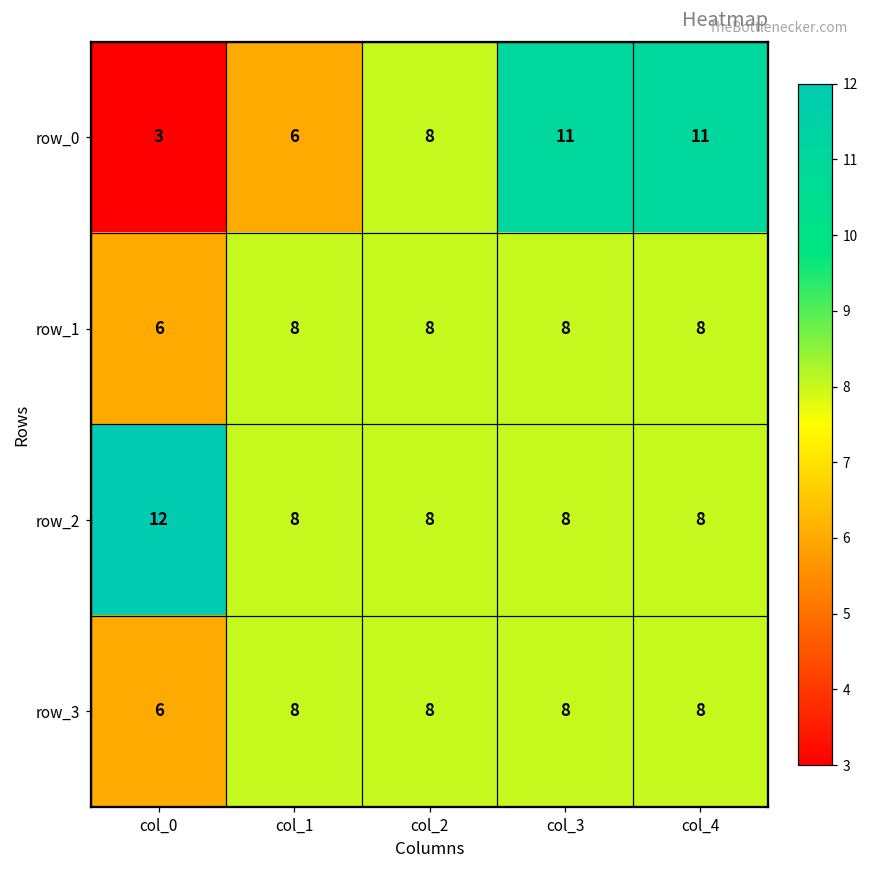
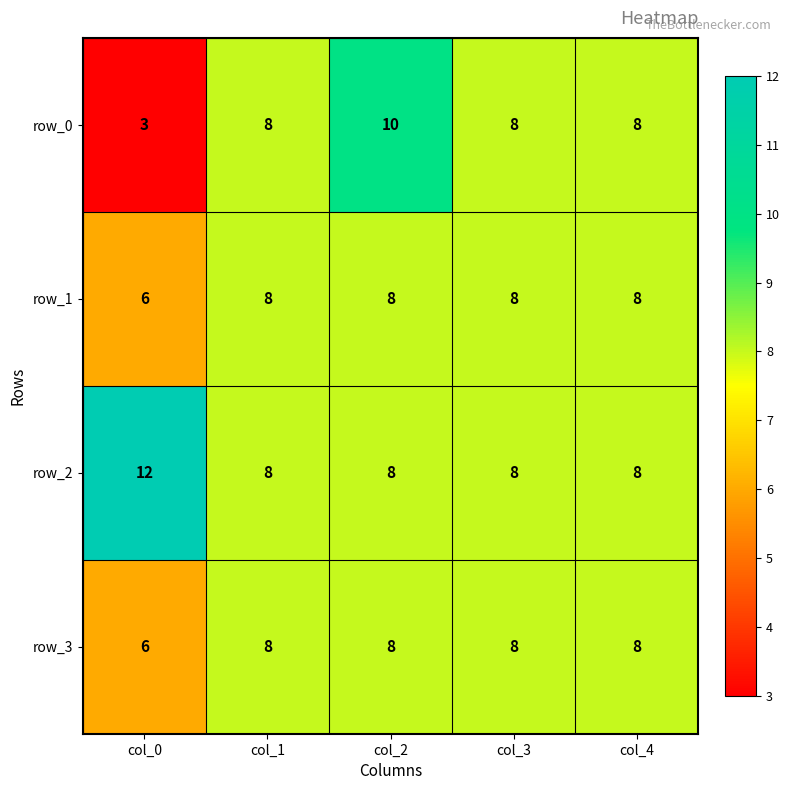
row_0, col_1: 6 -> 8
row_0, col_2: 8 -> 10
row_0, col_3: 11 -> 8
row_0, col_4: 11 -> 8
